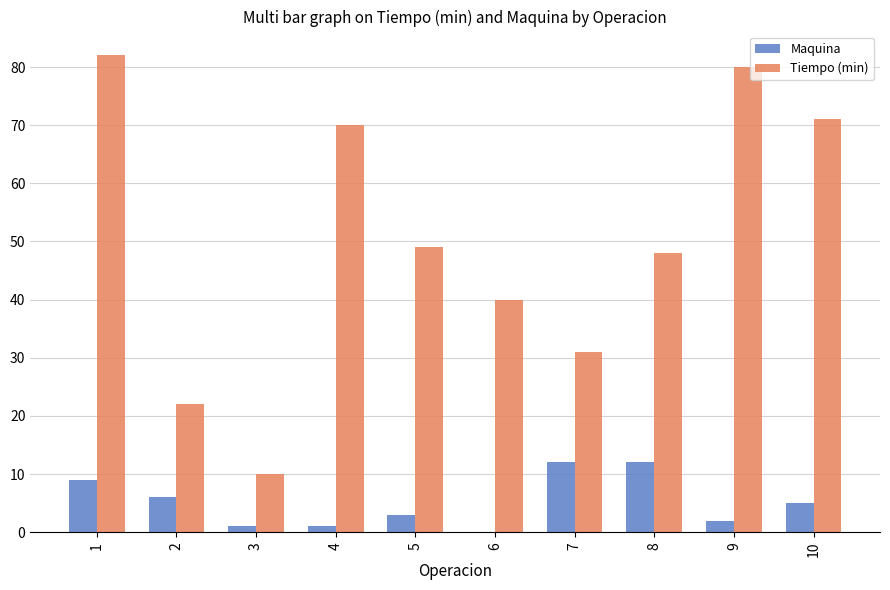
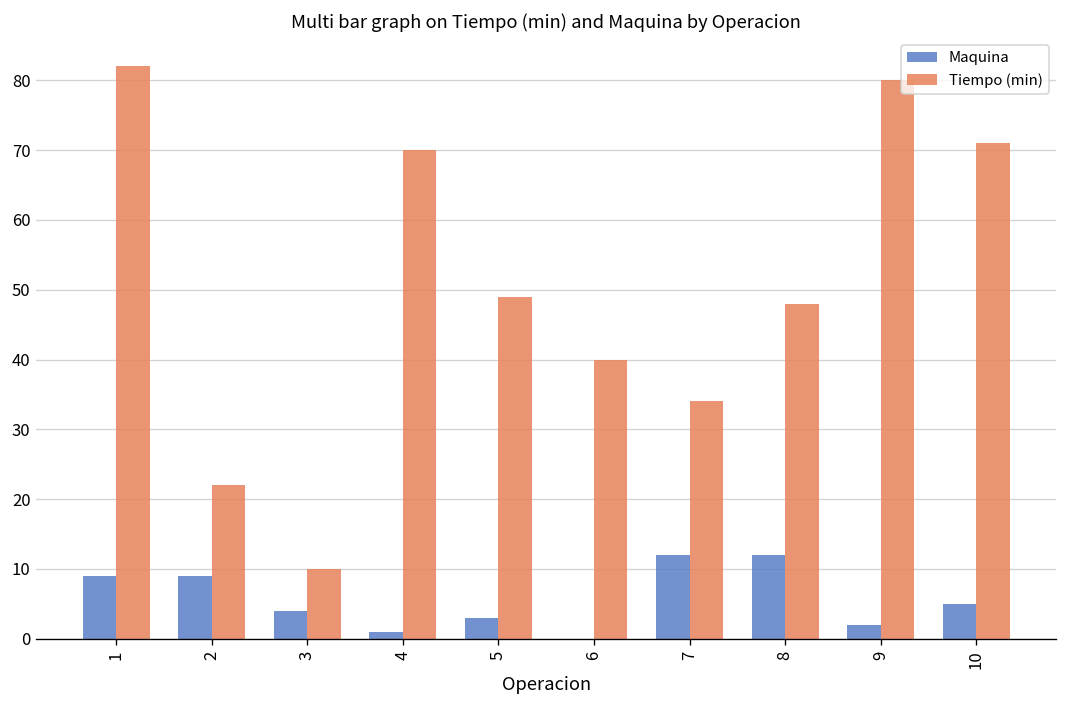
Maquina, 2: 6 -> 9
Maquina, 3: 1 -> 4
Tiempo (min), 7: 31 -> 34
